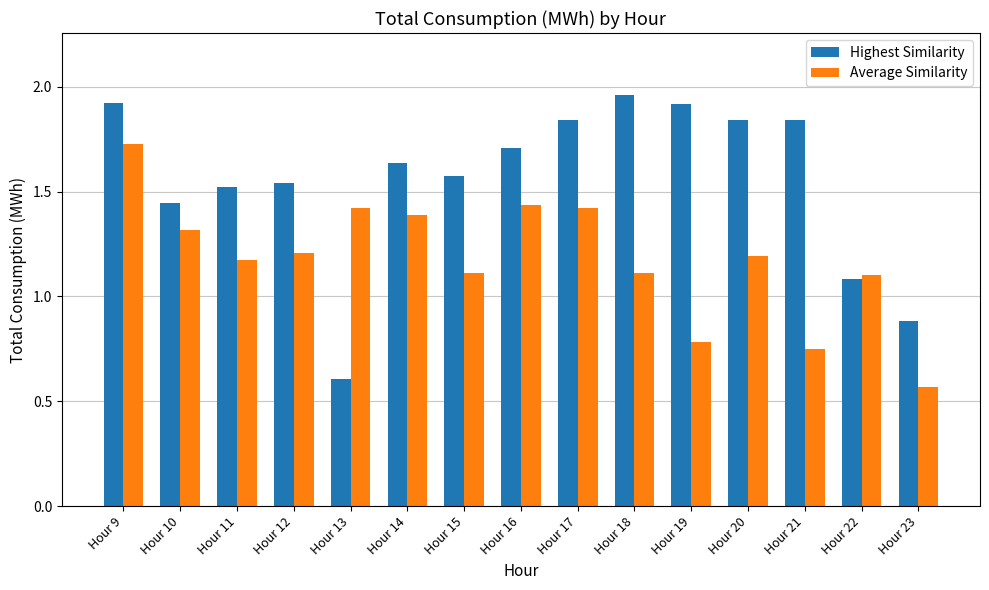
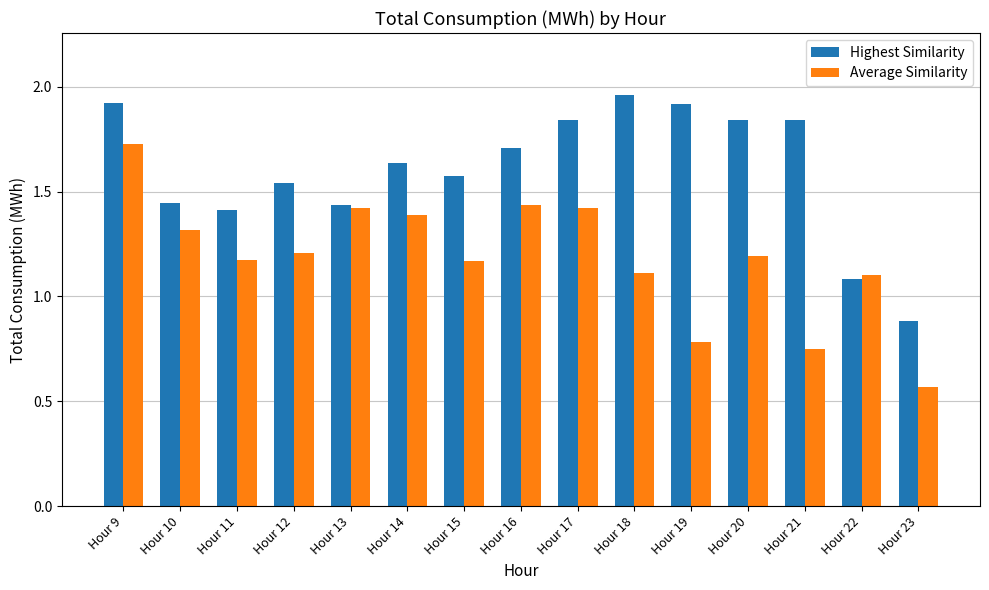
Highest Similarity, Hour 11: 1.52 -> 1.41
Highest Similarity, Hour 13: 0.60 -> 1.44
Average Similarity, Hour 15: 1.11 -> 1.17
